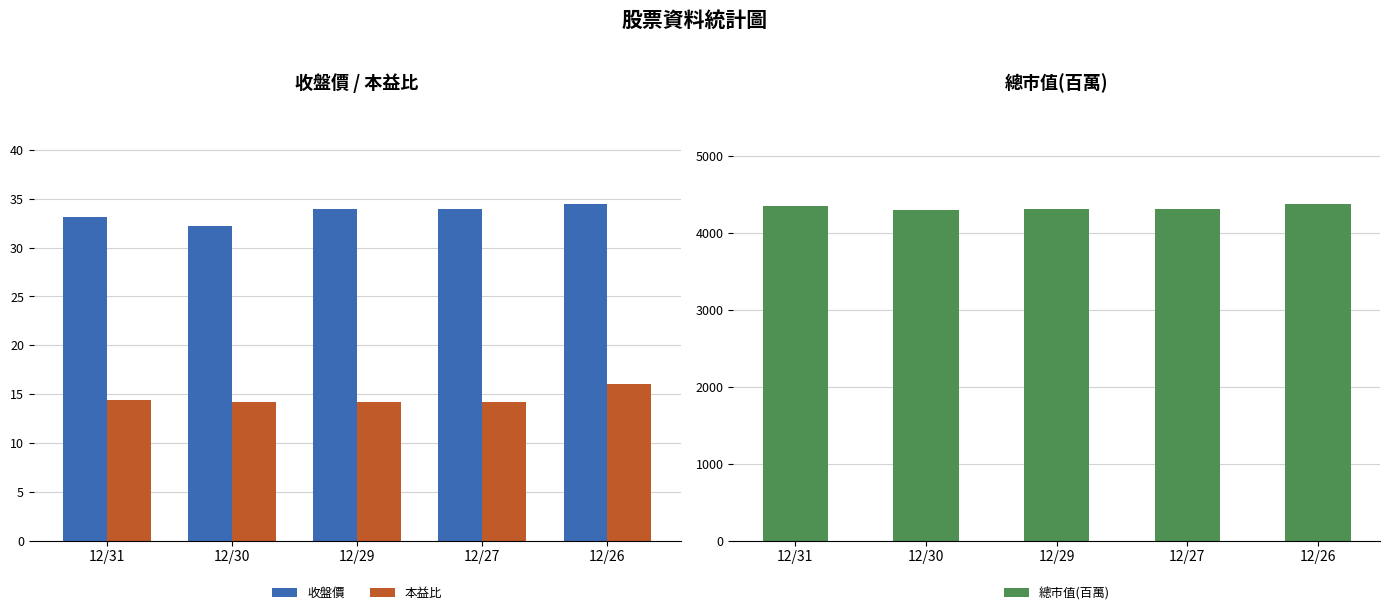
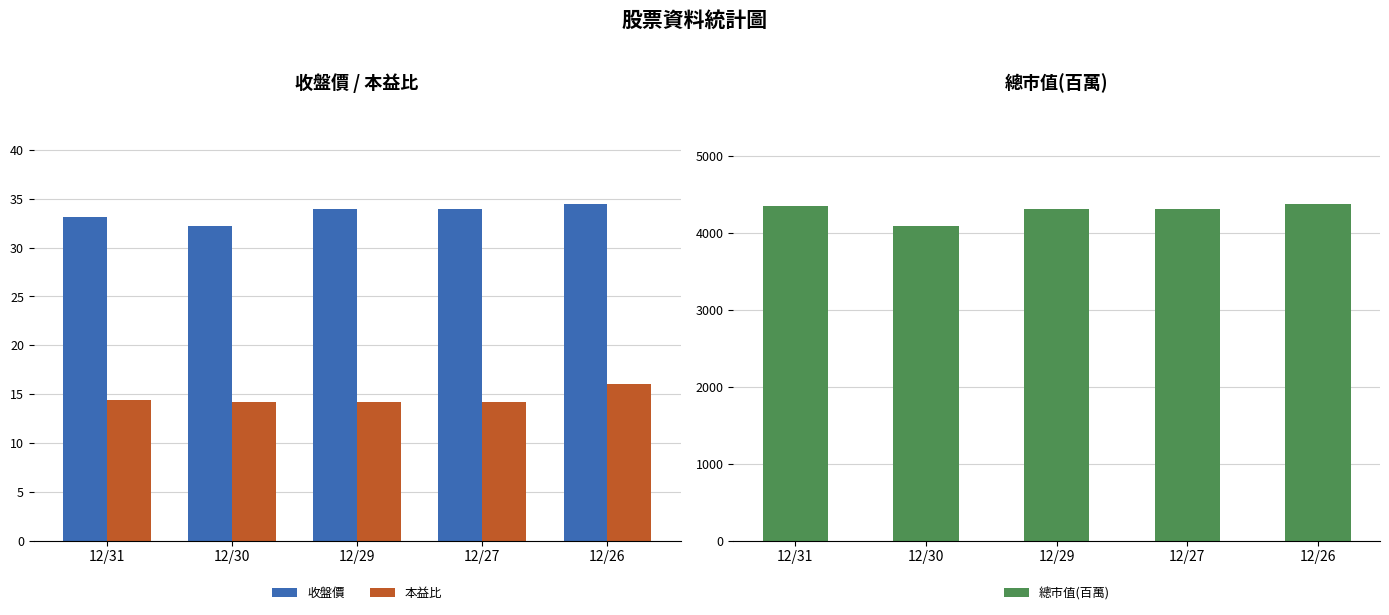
總市值(百萬), 12/30: 4300 -> 4100
